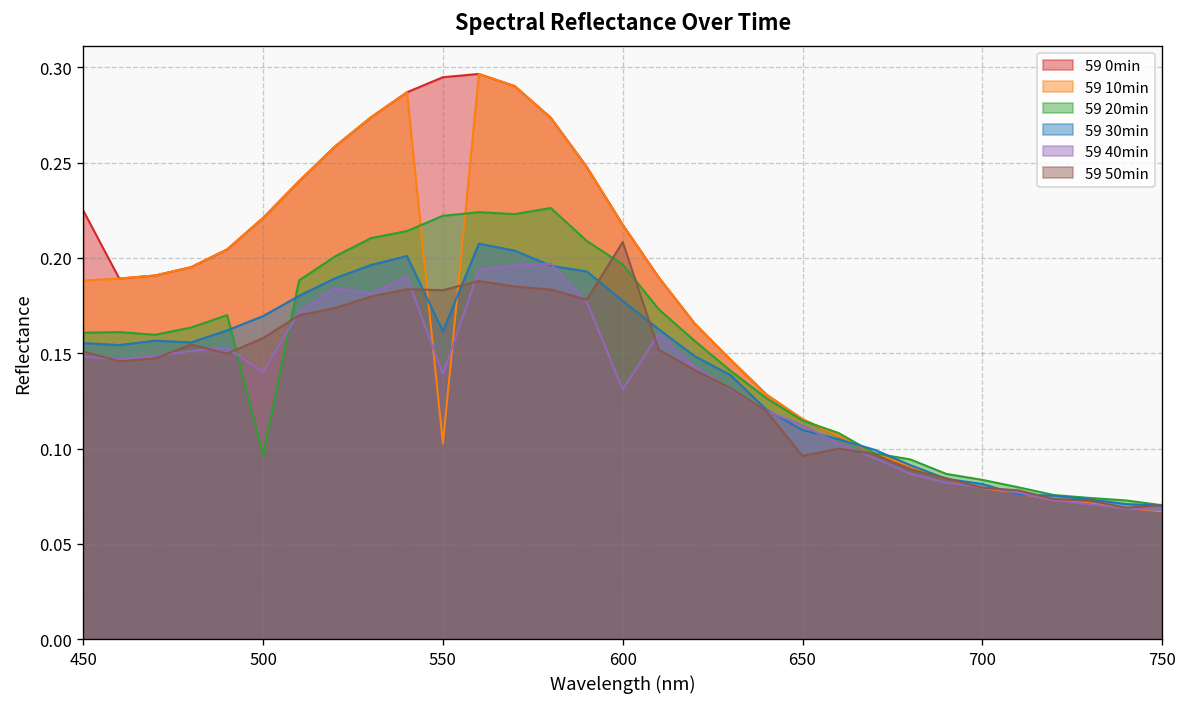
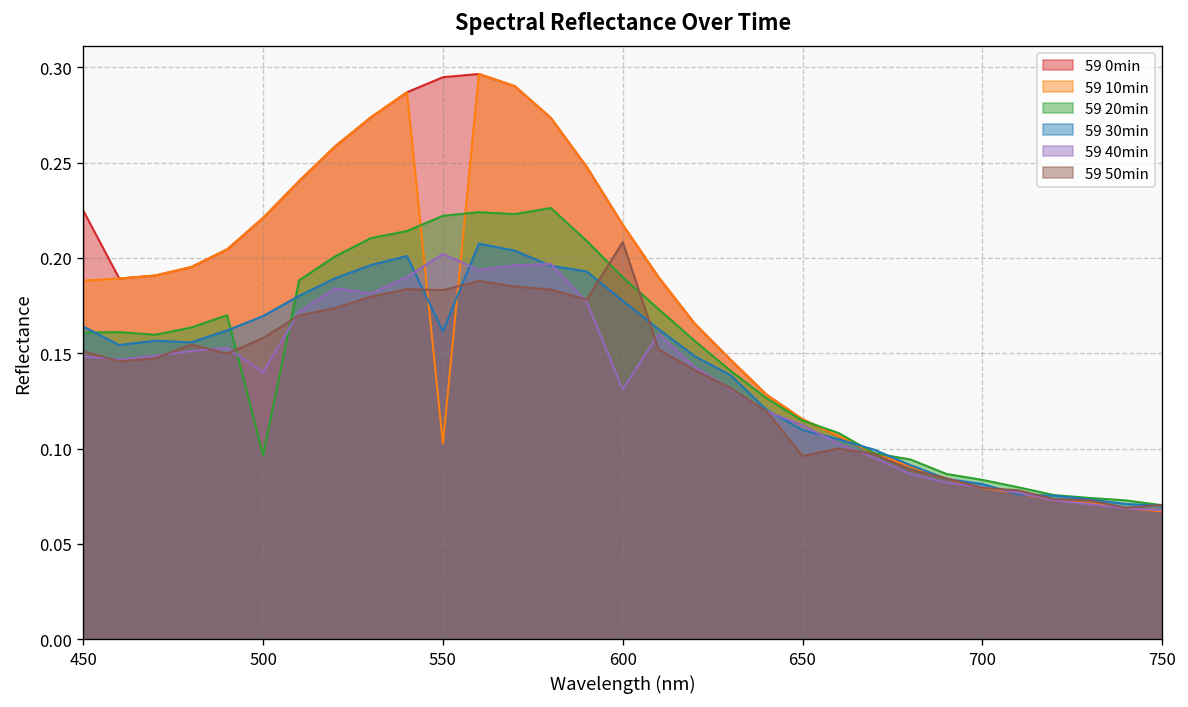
59 30min, 450: 0.155 -> 0.164
59 40min, 550: 0.139 -> 0.202
59 20min, 600: 0.197 -> 0.190
